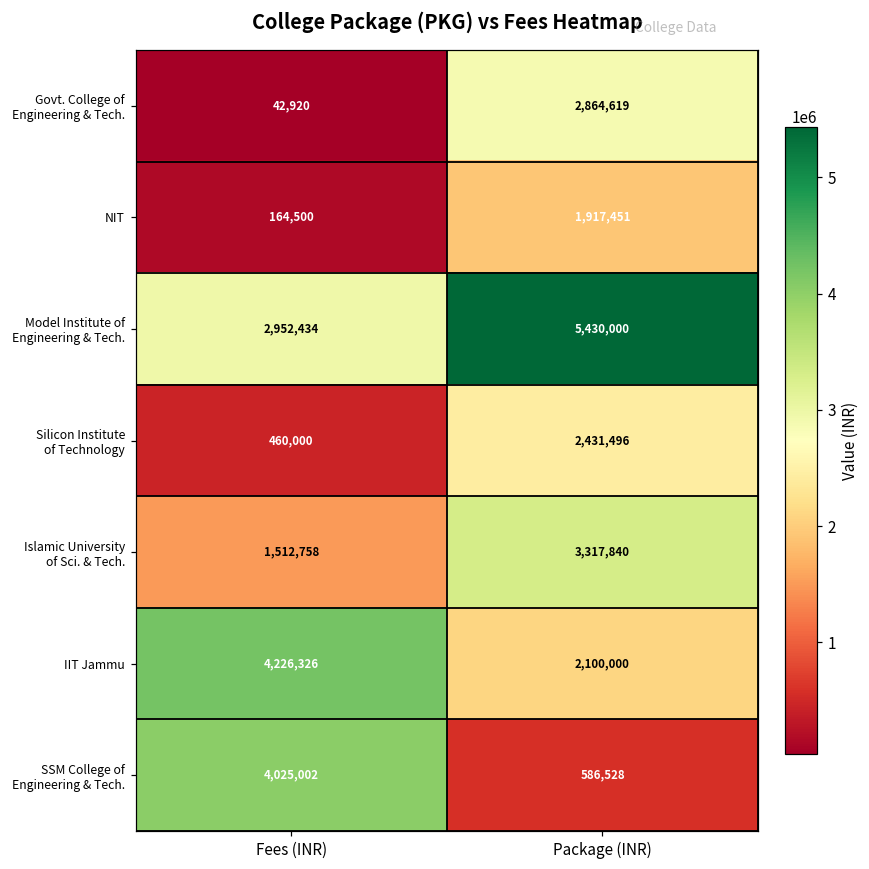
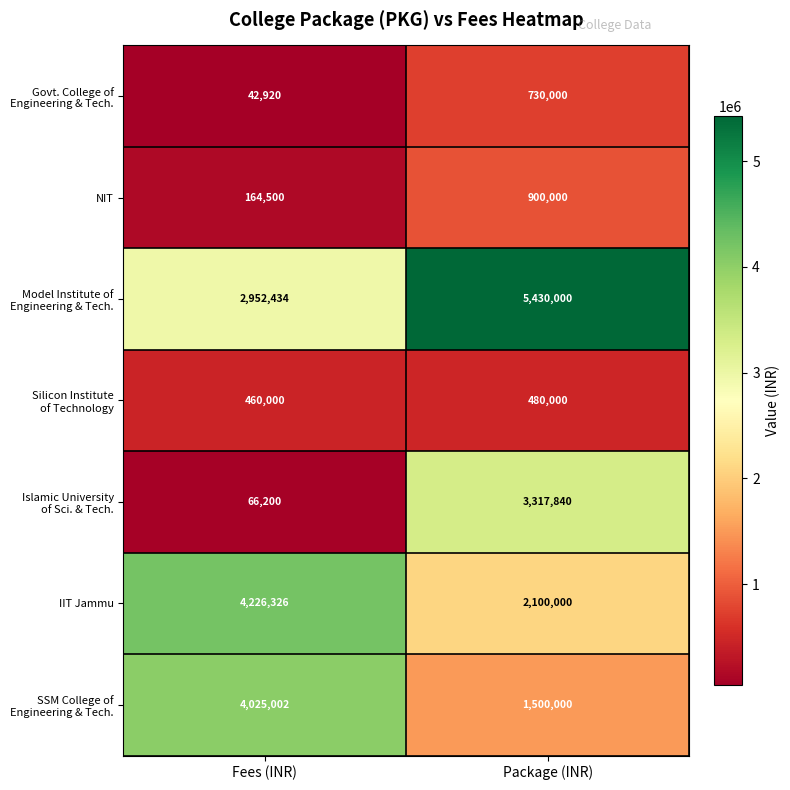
Govt. College of Engineering & Tech., Package (INR): 2,864,619 -> 730,000
NIT, Package (INR): 1,917,451 -> 900,000
Silicon Institute of Technology, Package (INR): 2,431,496 -> 480,000
Islamic University of Sci. & Tech., Fees (INR): 1,512,758 -> 66,200
SSM College of Engineering & Tech., Package (INR): 586,528 -> 1,500,000
